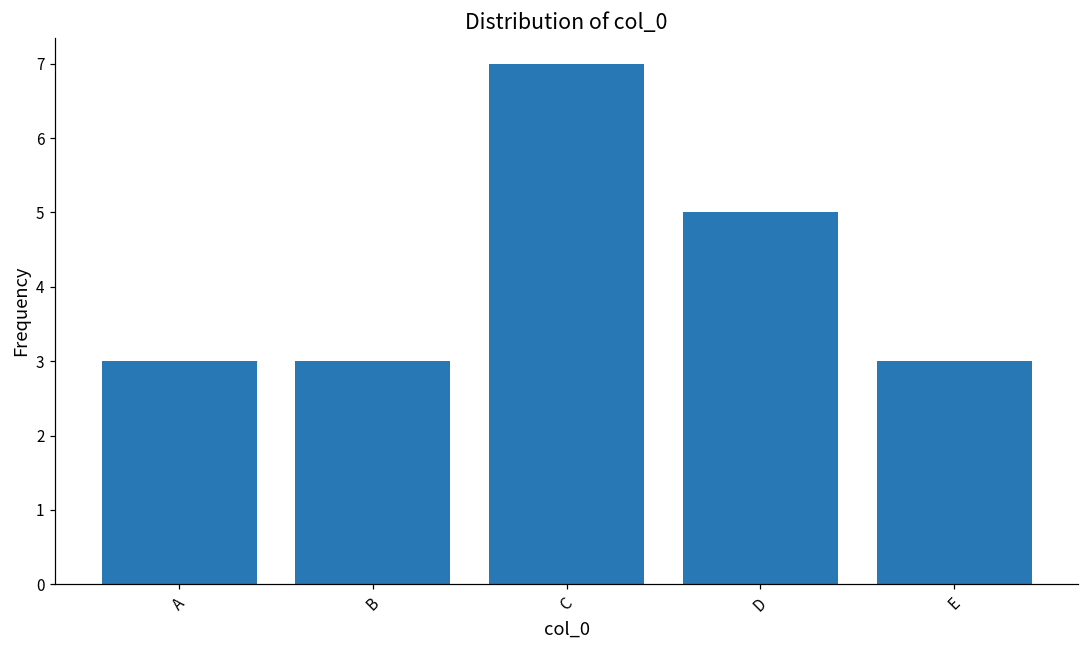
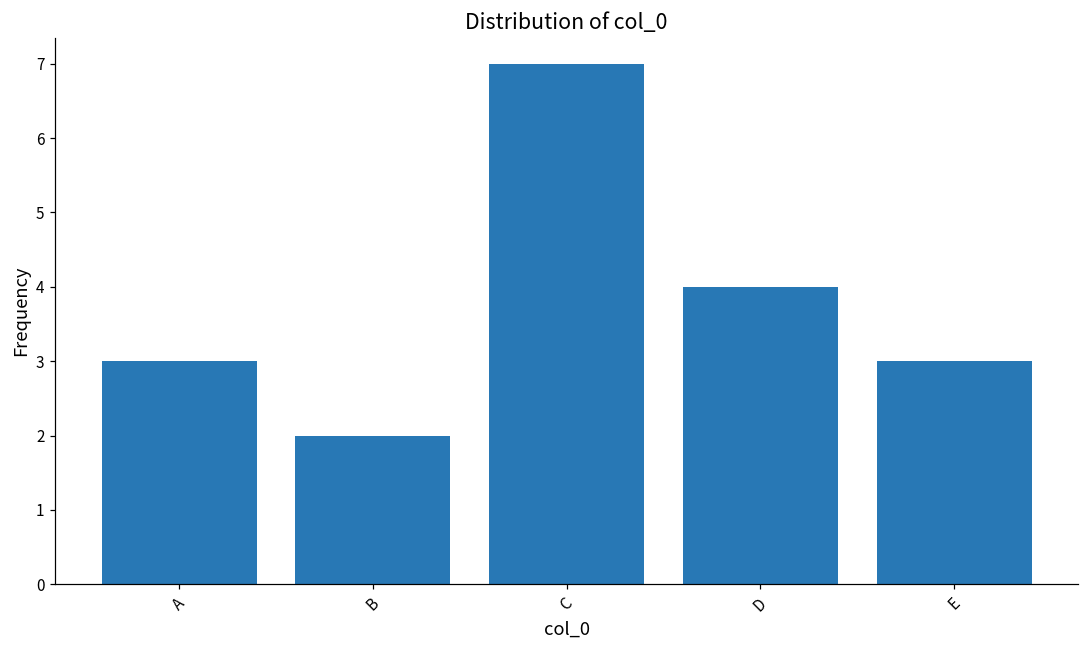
B: 3 -> 2
D: 5 -> 4
